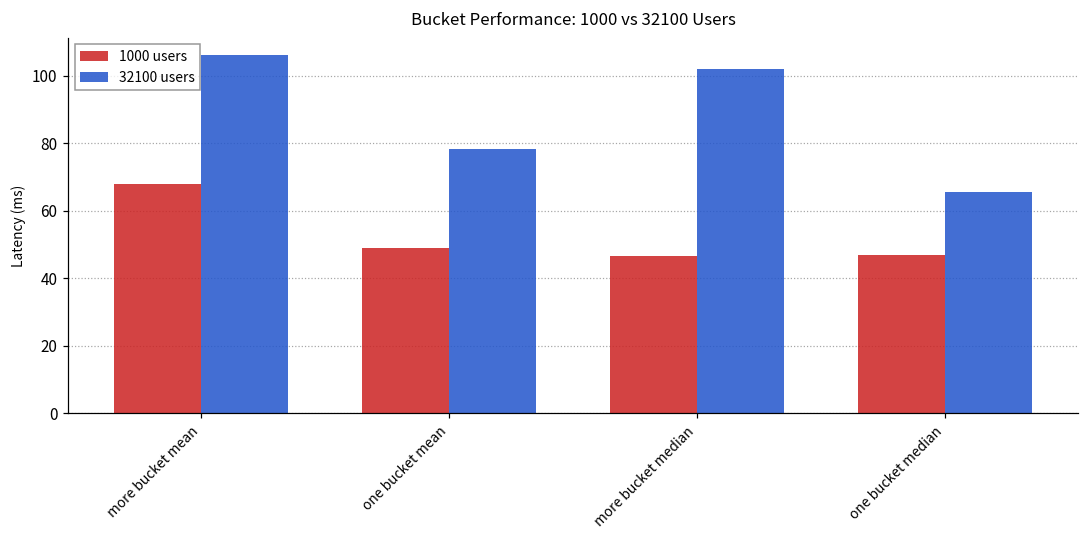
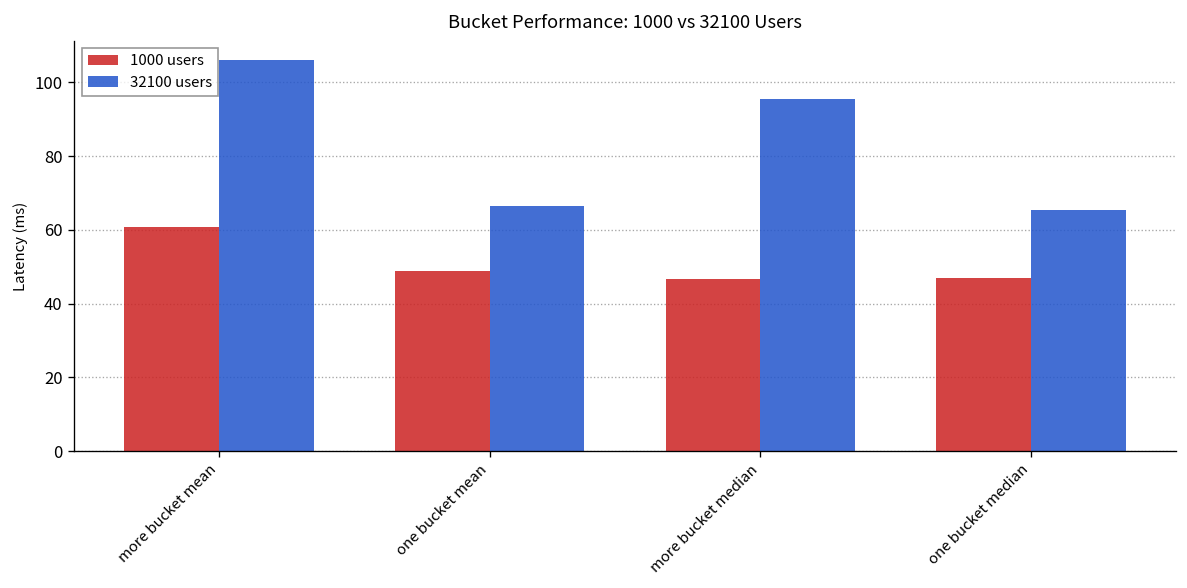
1000 users, more bucket mean: 68 -> 61
32100 users, one bucket mean: 78 -> 67
32100 users, more bucket median: 102 -> 95
